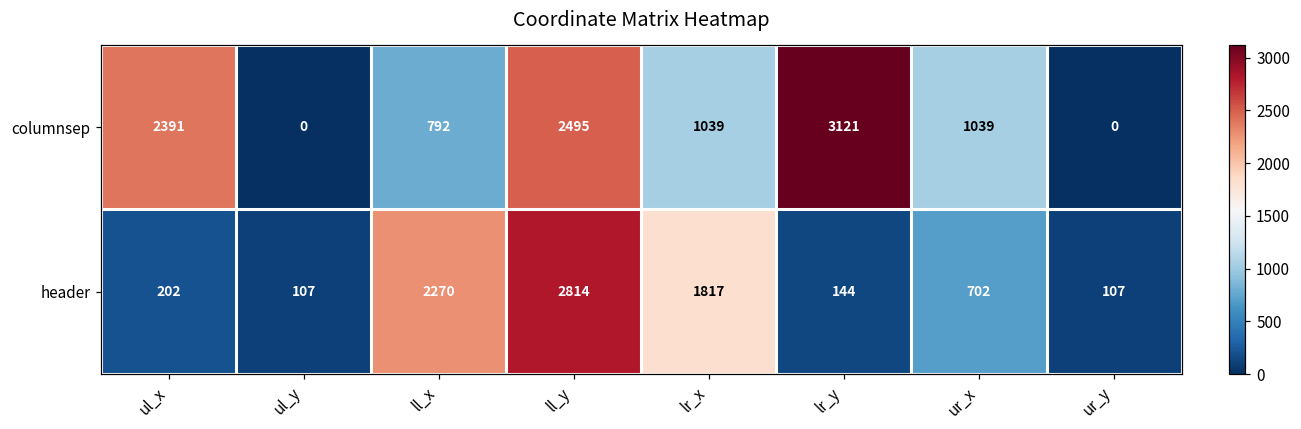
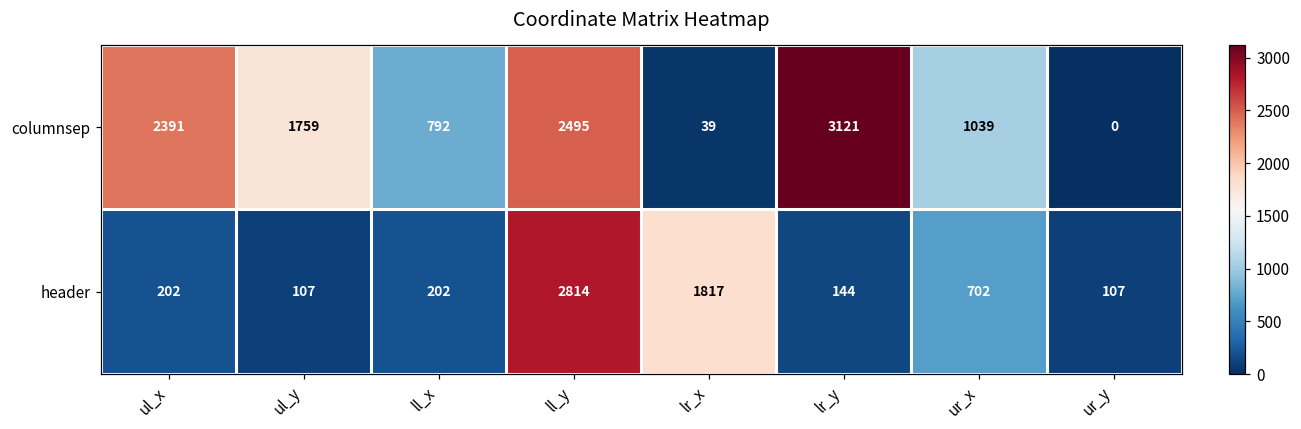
columnsep, ul_y: 0 -> 1759
columnsep, lr_x: 1039 -> 39
header, ll_x: 2270 -> 202
